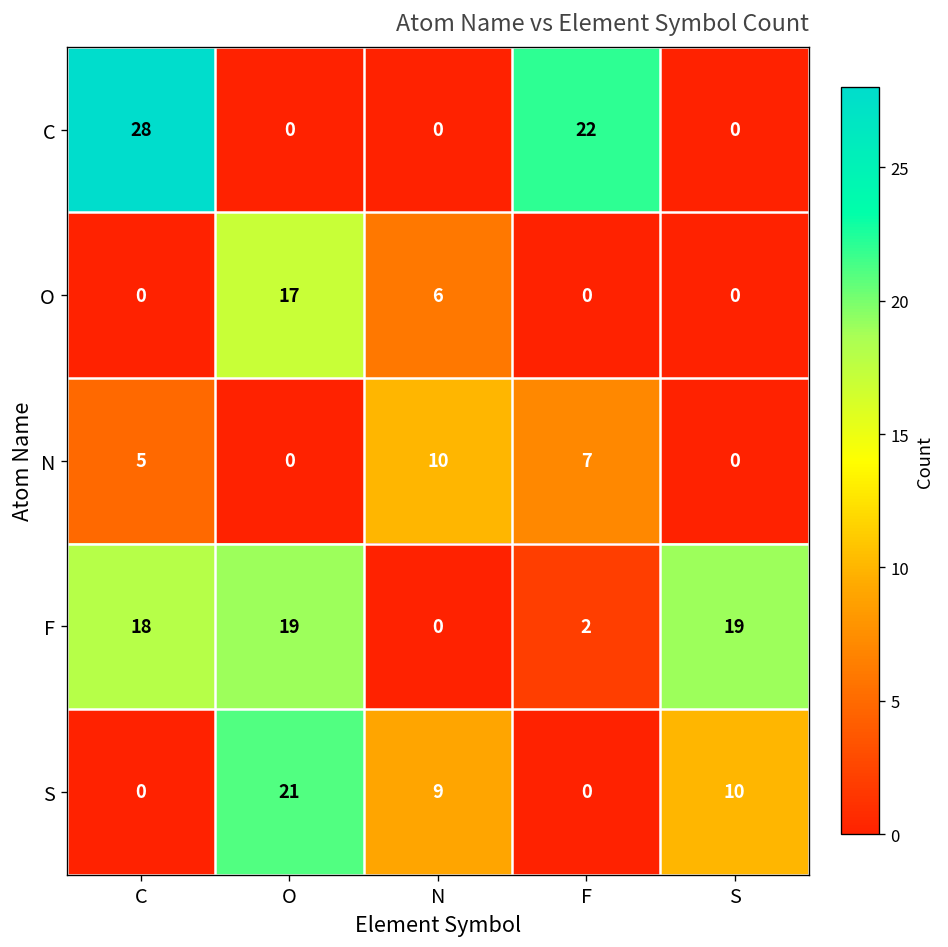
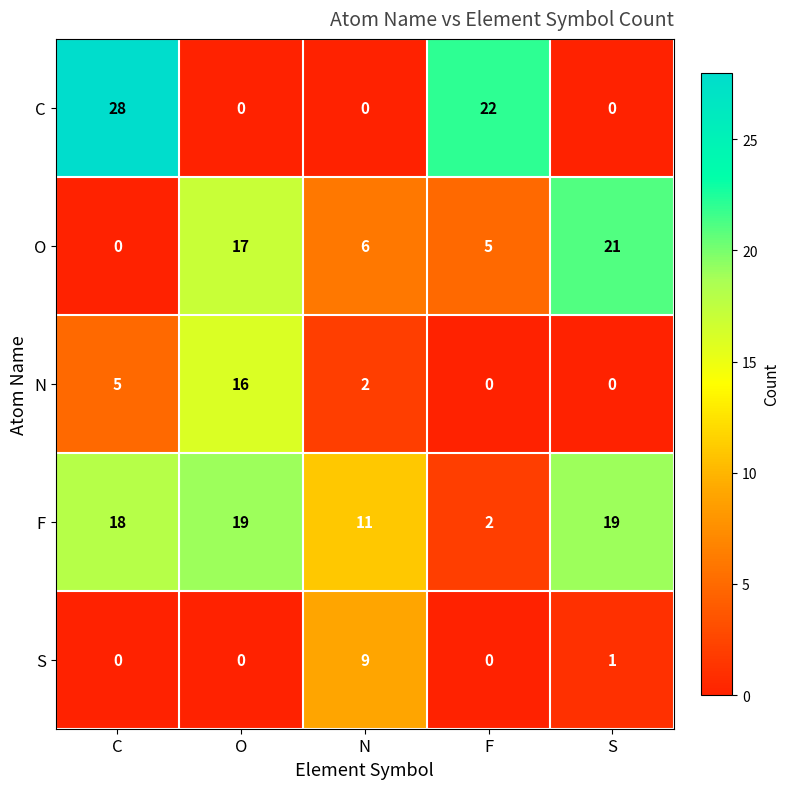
O, F: 0 -> 5
O, S: 0 -> 21
N, O: 0 -> 16
N, N: 10 -> 2
N, F: 7 -> 0
F, N: 0 -> 11
S, O: 21 -> 0
S, S: 10 -> 1
